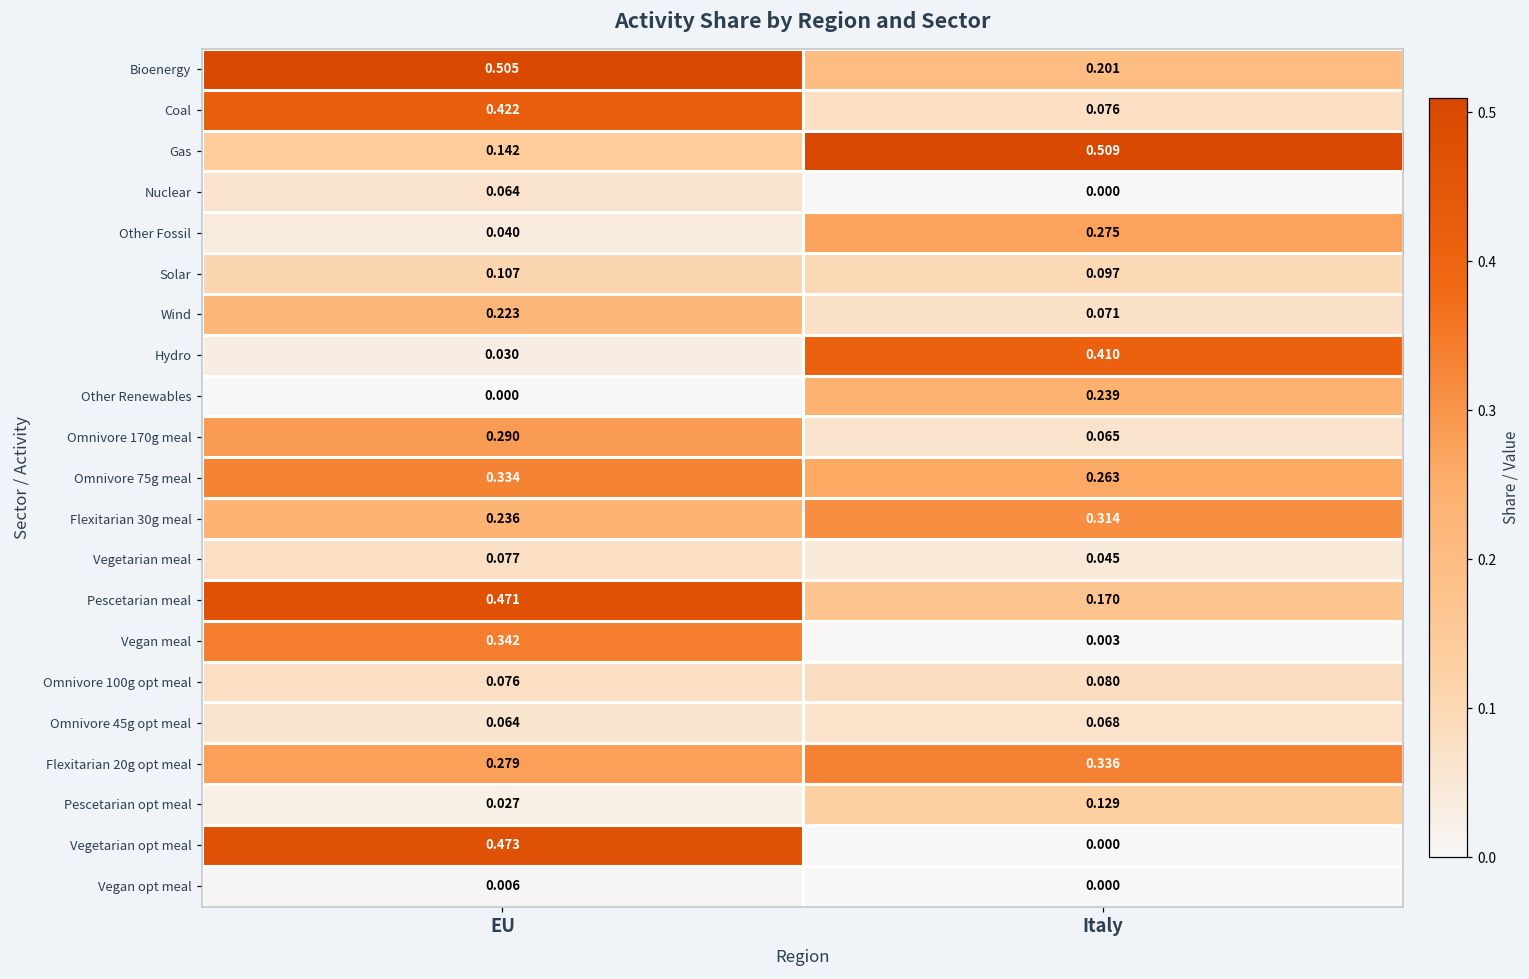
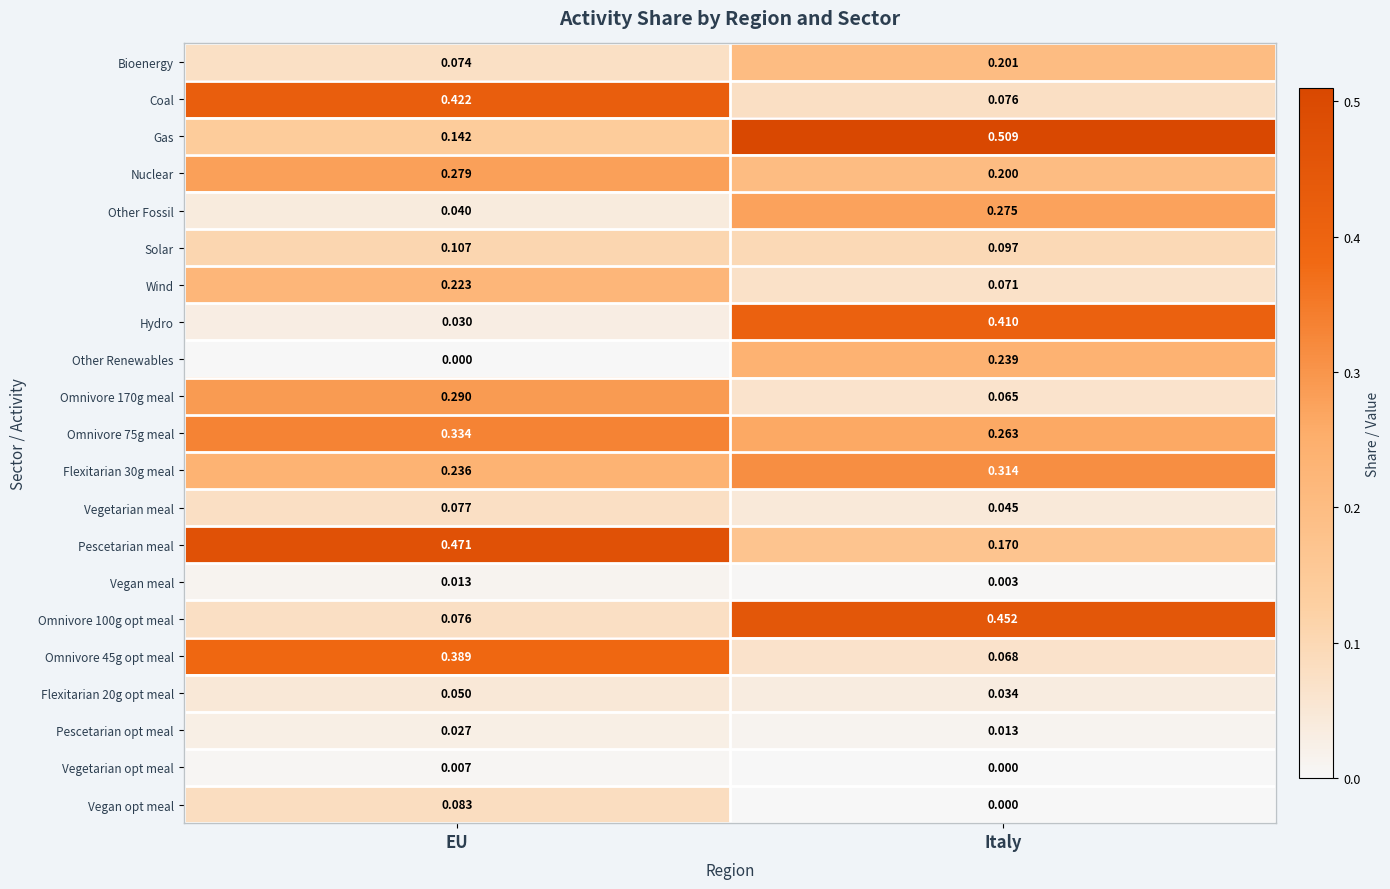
Bioenergy, EU: 0.505 -> 0.074
Nuclear, EU: 0.064 -> 0.279
Nuclear, Italy: 0.000 -> 0.200
Vegan meal, EU: 0.342 -> 0.013
Omnivore 100g opt meal, Italy: 0.080 -> 0.452
Omnivore 45g opt meal, EU: 0.064 -> 0.389
Flexitarian 20g opt meal, EU: 0.279 -> 0.050
Flexitarian 20g opt meal, Italy: 0.336 -> 0.034
Pescetarian opt meal, Italy: 0.129 -> 0.013
Vegetarian opt meal, EU: 0.473 -> 0.007
Vegan opt meal, EU: 0.006 -> 0.083
